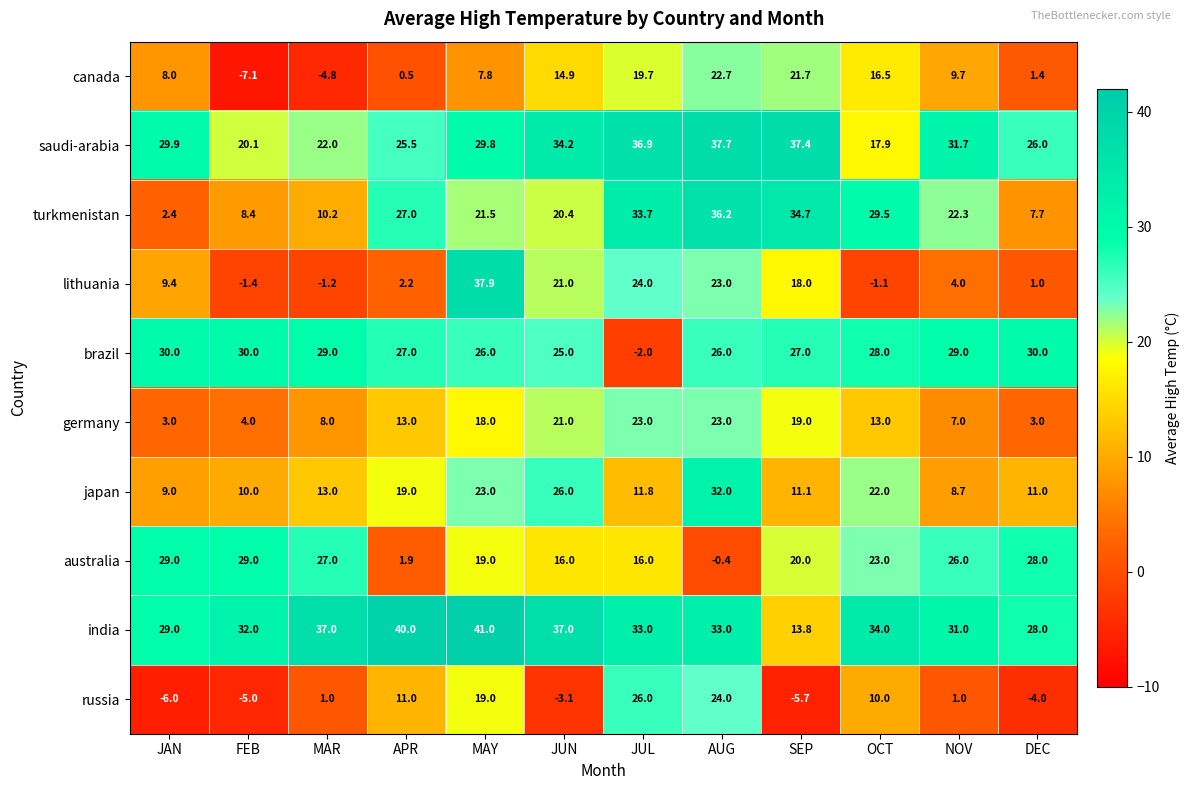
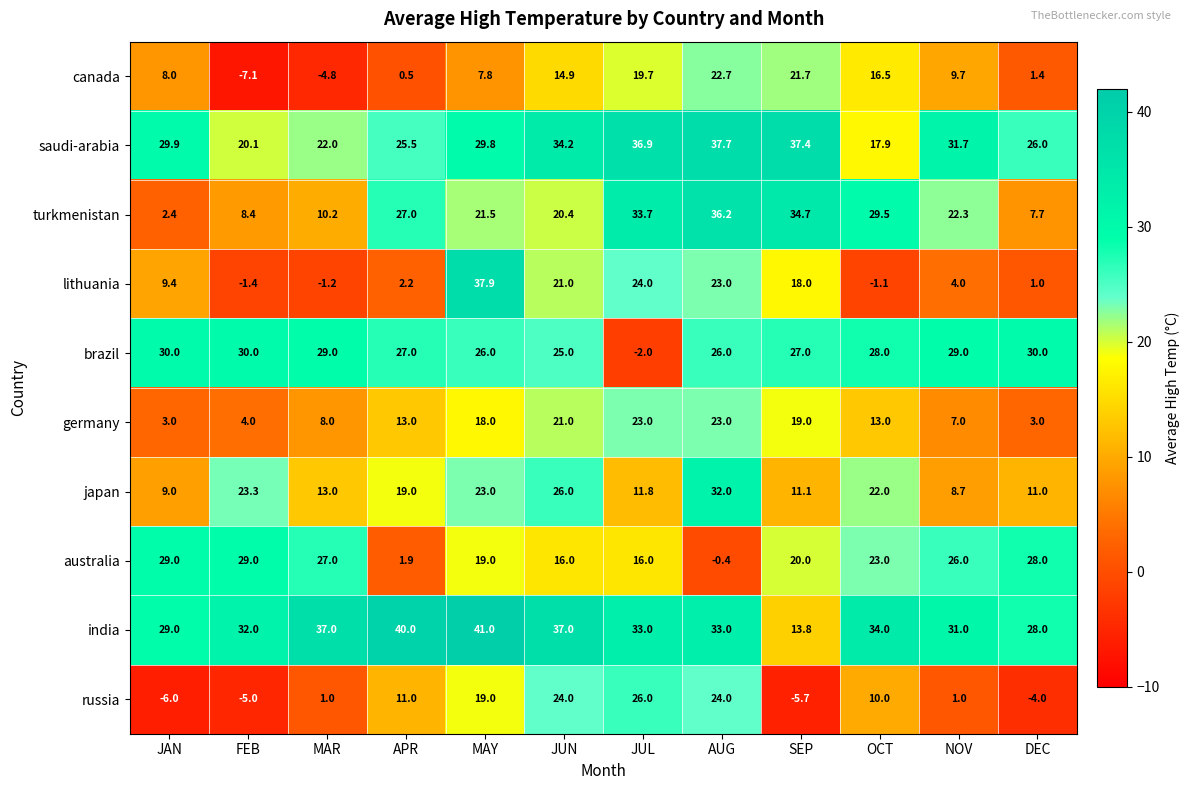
japan, FEB: 10.0 -> 23.3
russia, JUN: -3.1 -> 24.0
